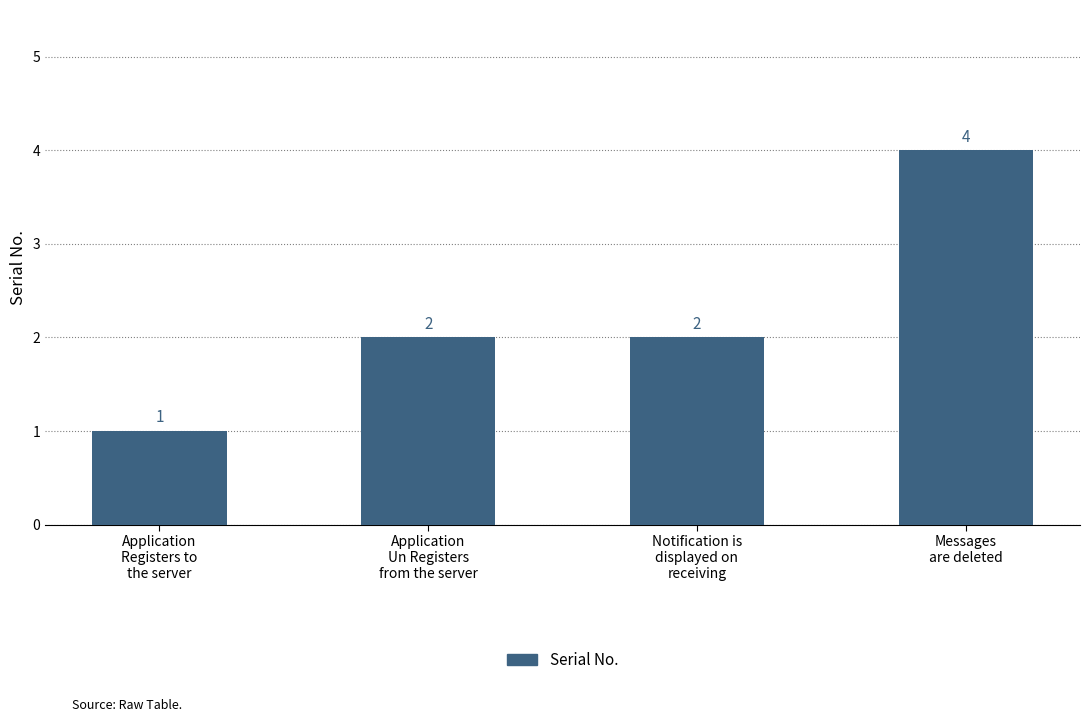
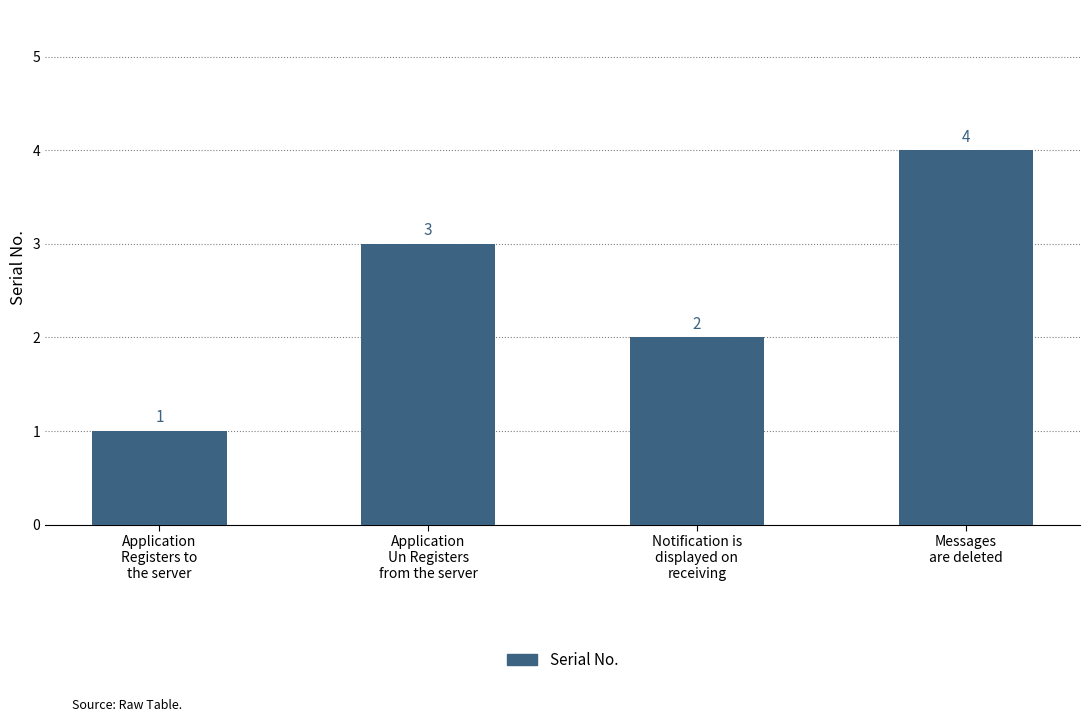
Application Un Registers from the server: 2 -> 3
